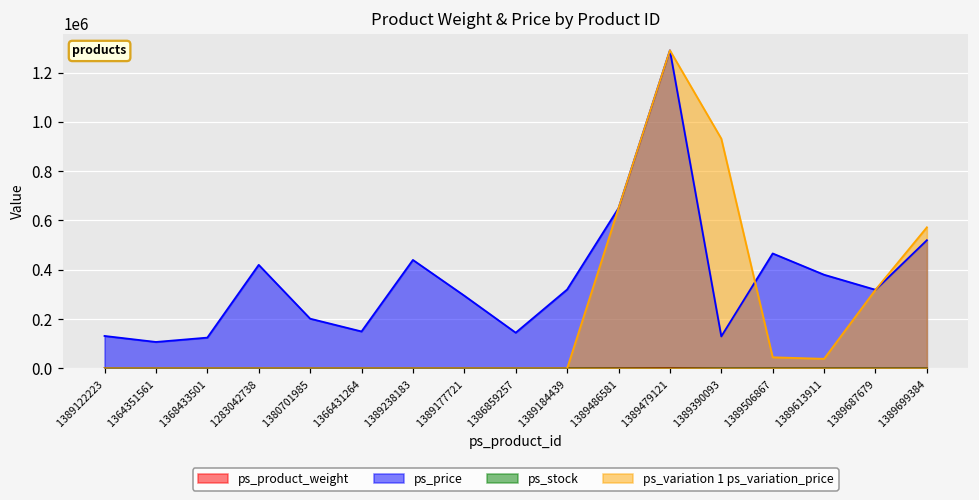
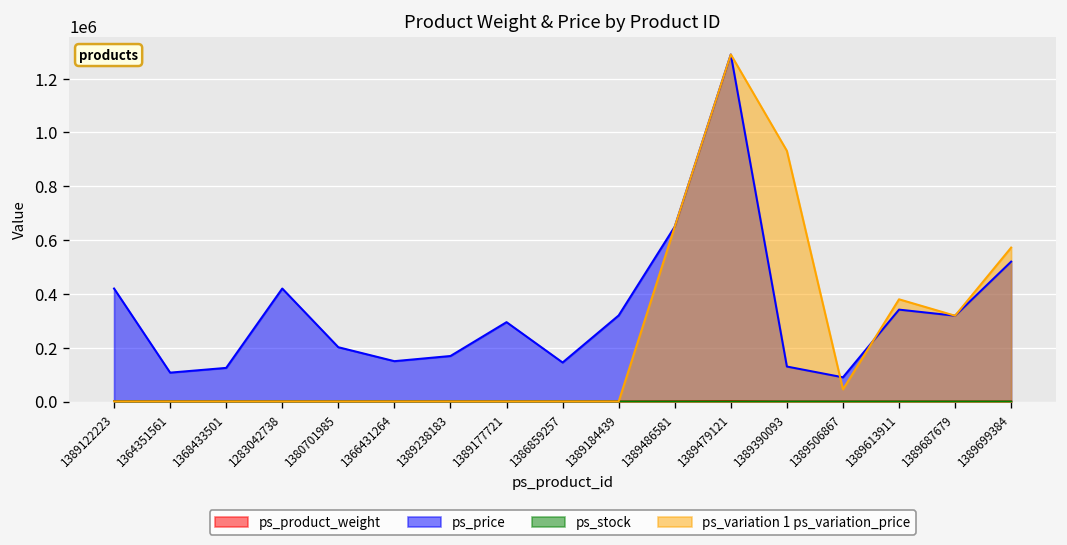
ps_price, 1389122223: 130000 -> 420000
ps_price, 1389238183: 440000 -> 170000
ps_price, 1389506867: 470000 -> 90000
ps_price, 1389613911: 380000 -> 340000
ps_variation 1 ps_variation_price, 1389613911: 40000 -> 380000
